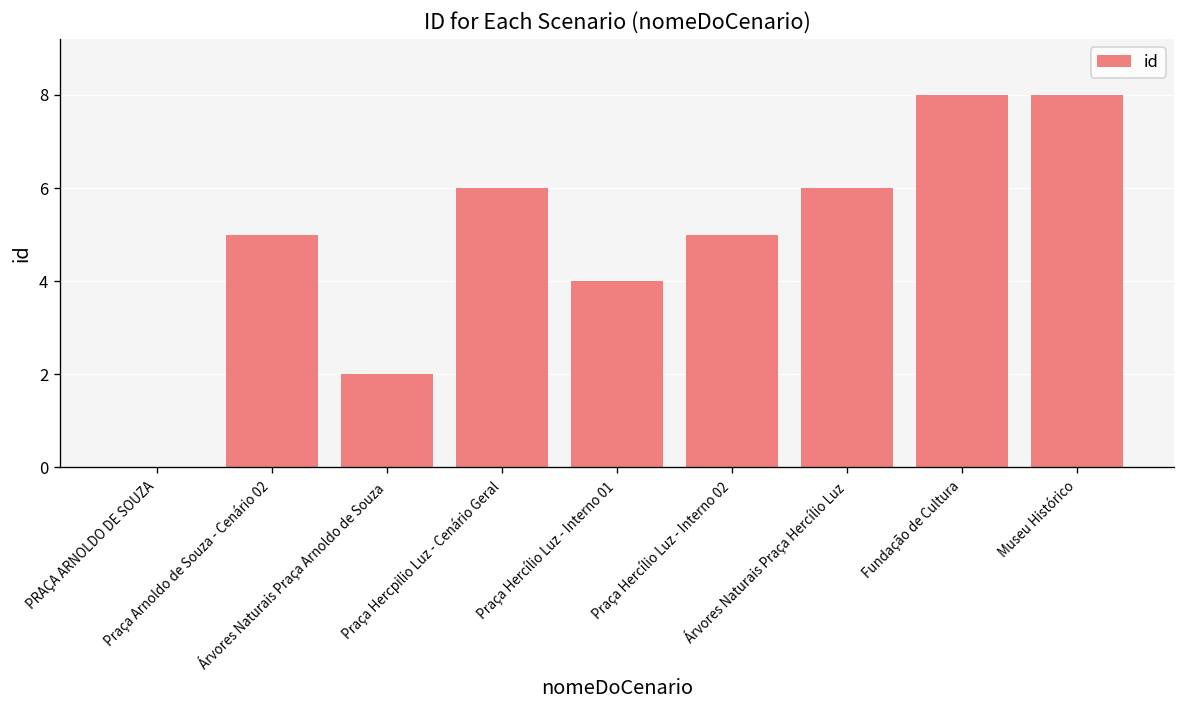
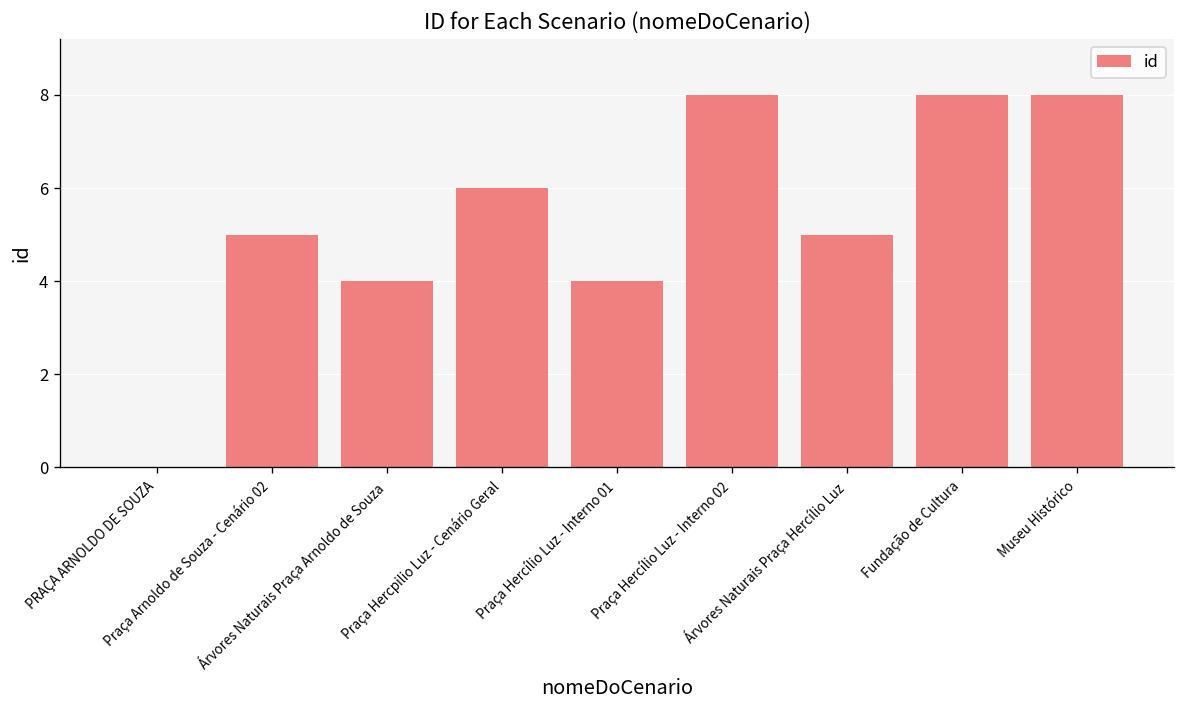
Árvores Naturais Praça Arnoldo de Souza: 2 -> 4
Praça Hercílio Luz - Interno 02: 5 -> 8
Árvores Naturais Praça Hercílio Luz: 6 -> 5
